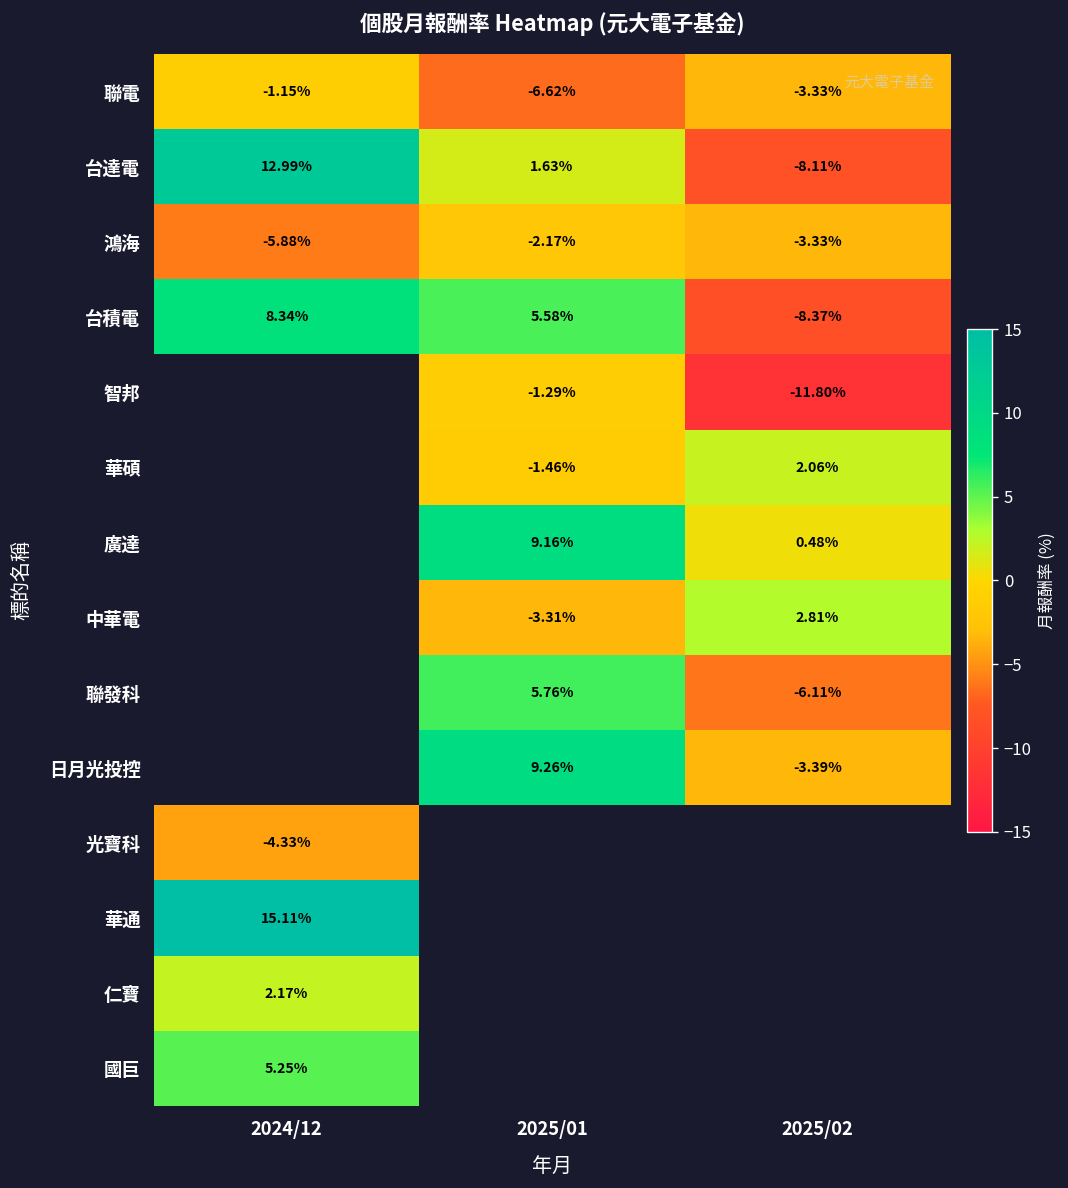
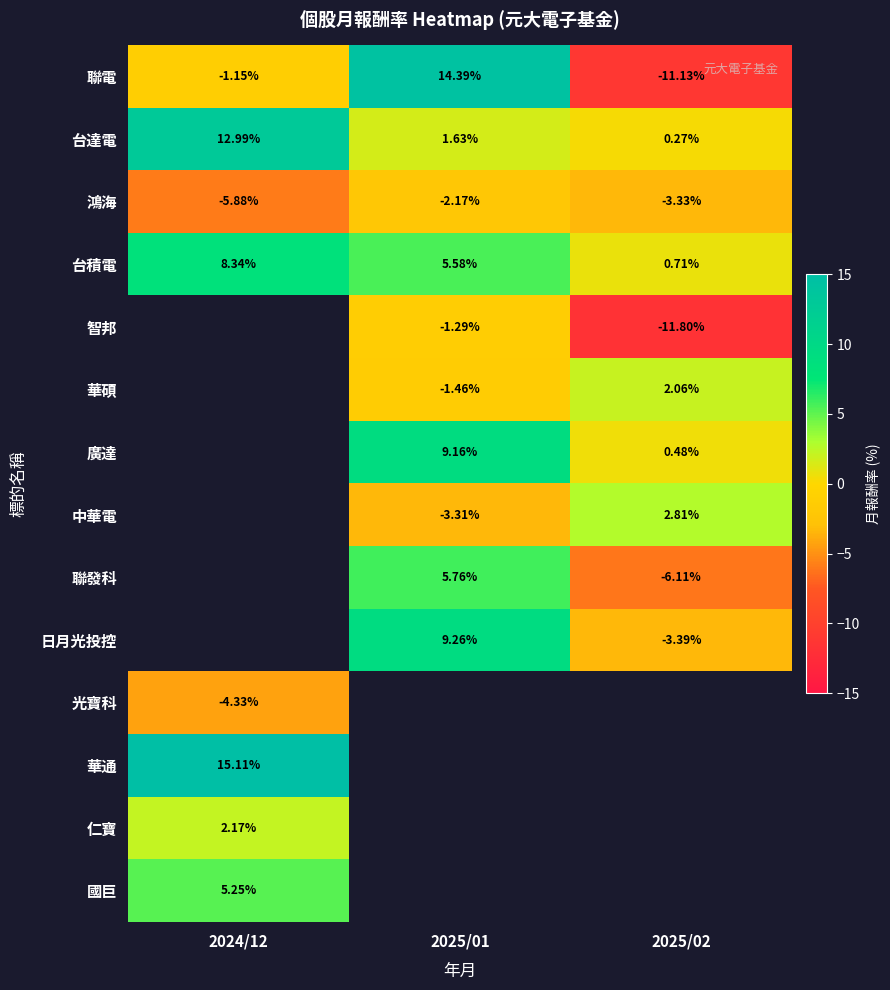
聯電, 2025/01: -6.62% -> 14.39%
聯電, 2025/02: -3.33% -> -11.13%
台達電, 2025/02: -8.11% -> 0.27%
台積電, 2025/02: -8.37% -> 0.71%
